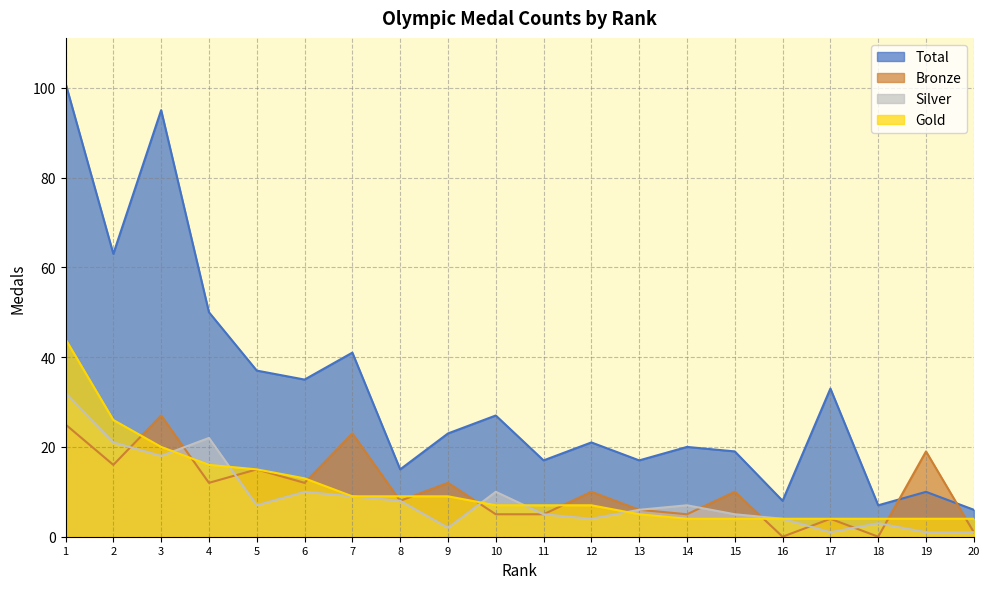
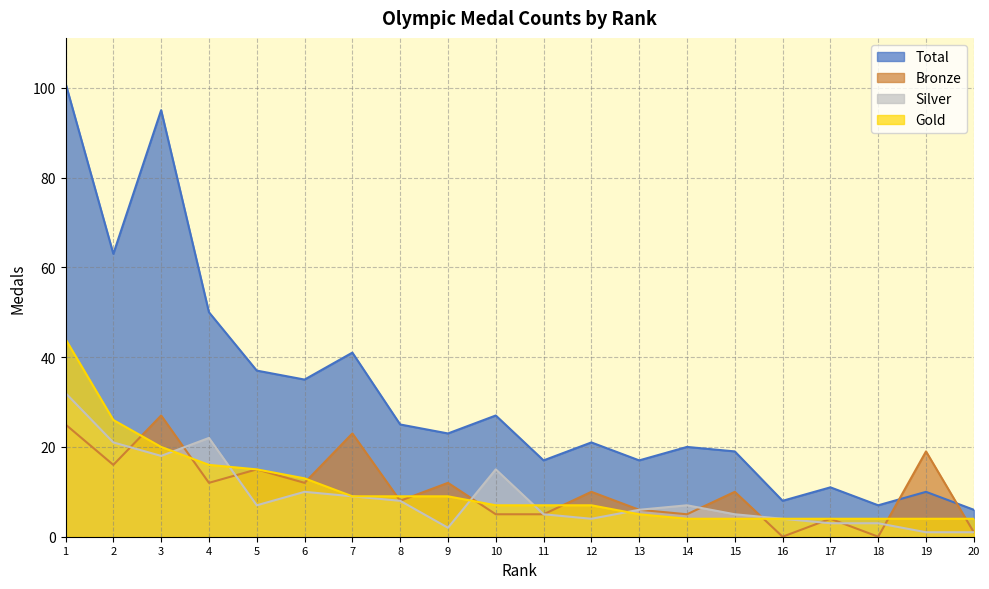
Total, 8: 15 -> 25
Silver, 10: 10 -> 15
Total, 17: 33 -> 11
Silver, 17: 1 -> 3
